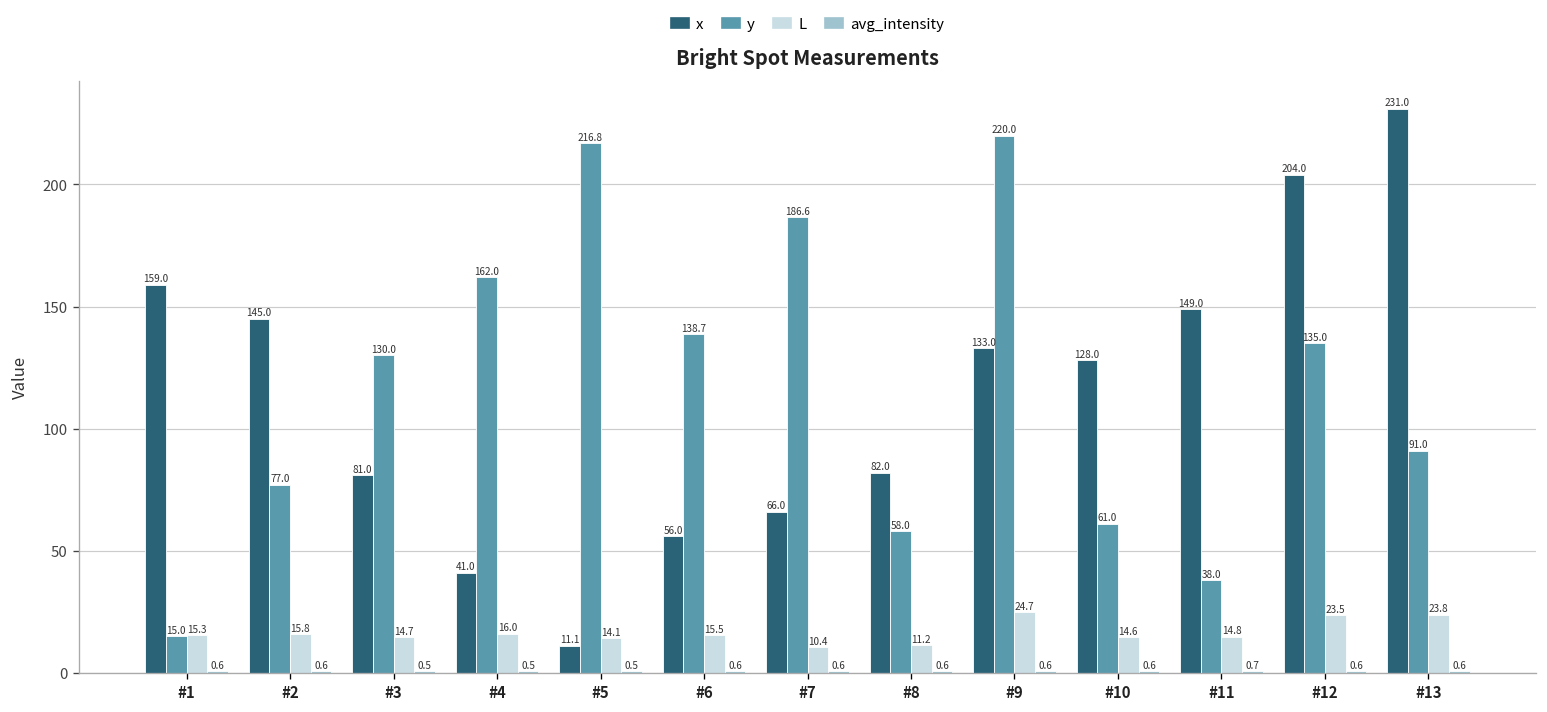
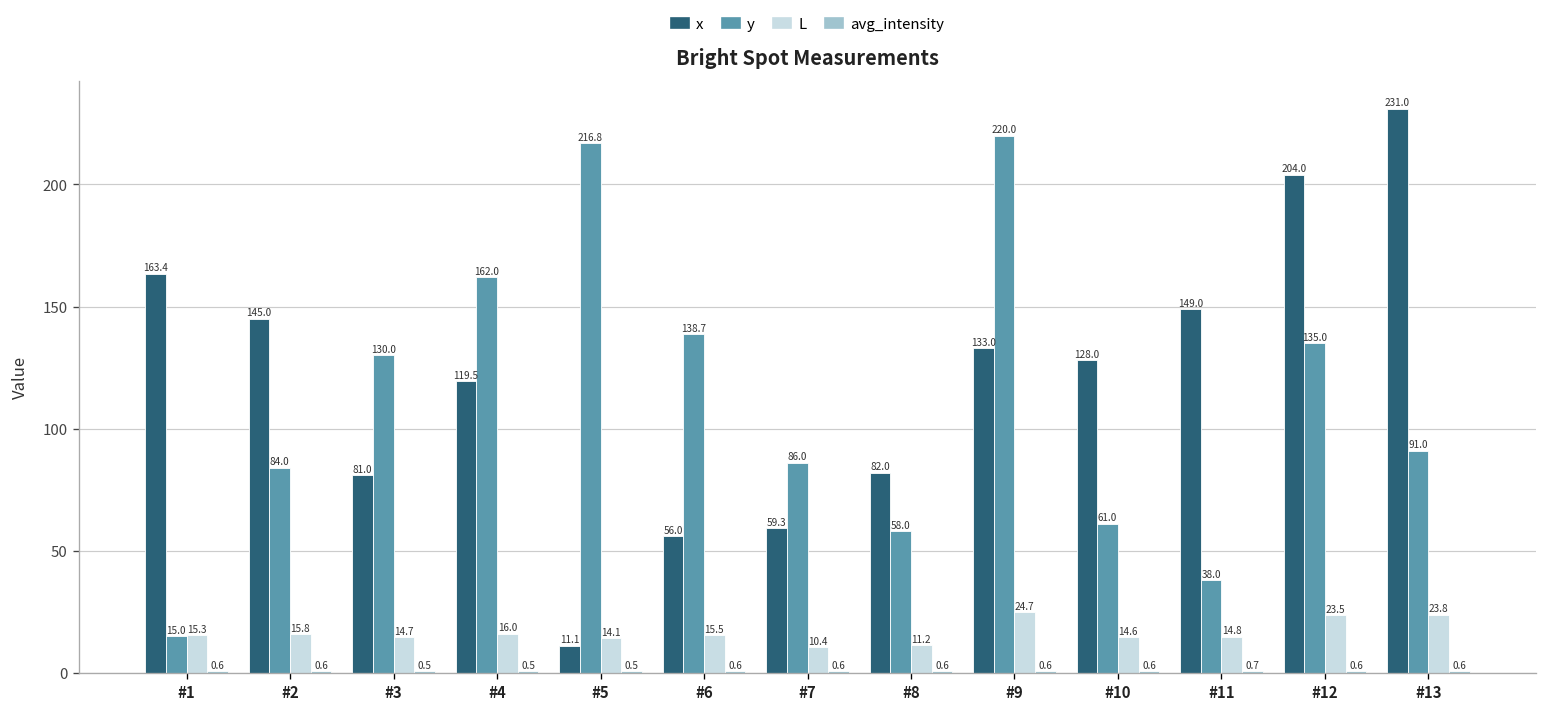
x, #1: 159.0 -> 163.4
y, #2: 77.0 -> 84.0
x, #4: 41.0 -> 119.5
x, #7: 66.0 -> 59.3
y, #7: 186.6 -> 86.0
